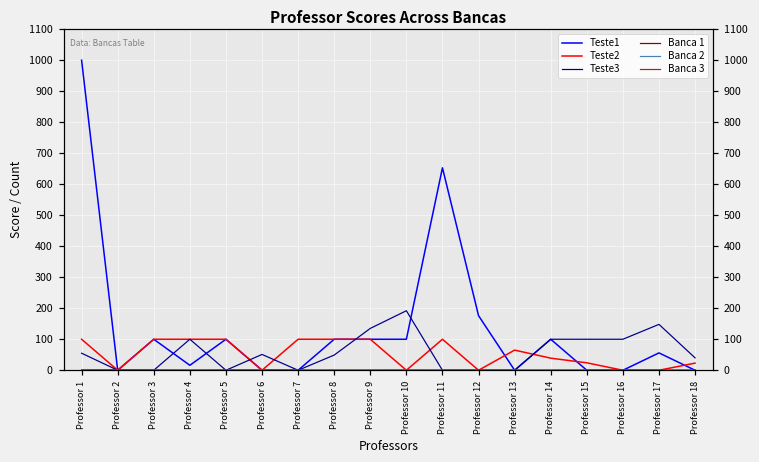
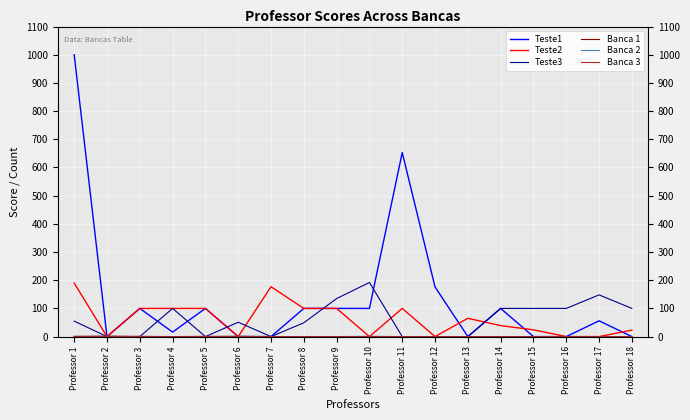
Teste2, Professor 1: 100 -> 190
Teste2, Professor 7: 100 -> 180
Teste3, Professor 18: 40 -> 100
